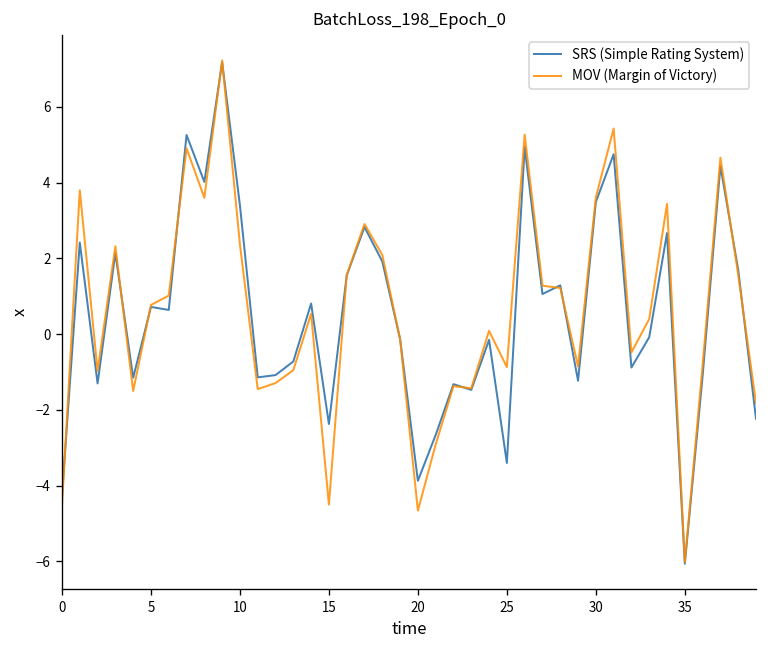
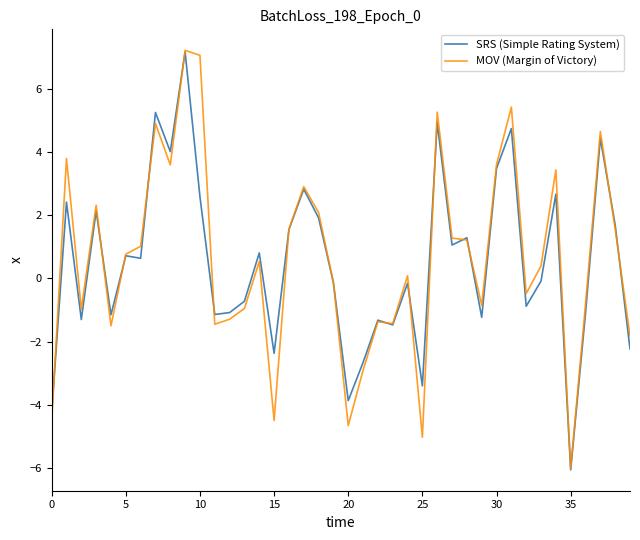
SRS (Simple Rating System), 10: 3.4 -> 2.6
MOV (Margin of Victory), 10: 2.4 -> 7.1
MOV (Margin of Victory), 25: -0.9 -> -5.0
